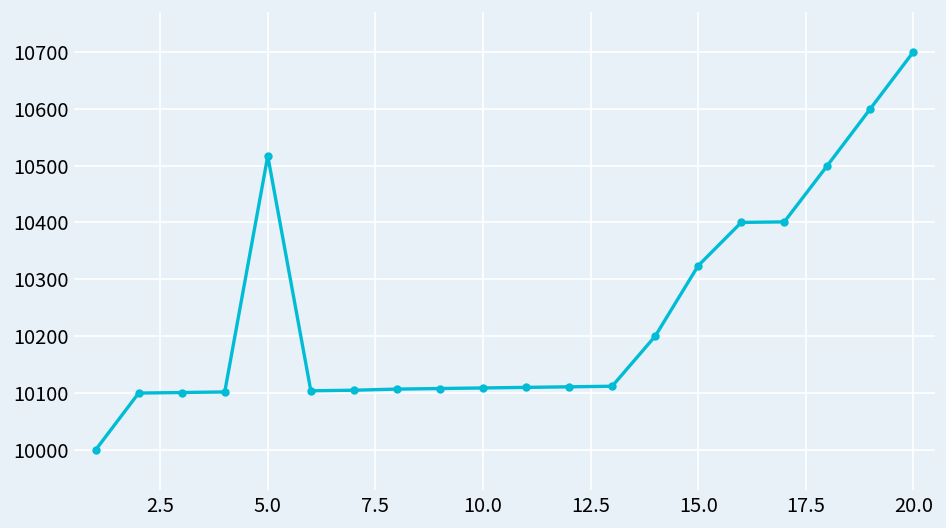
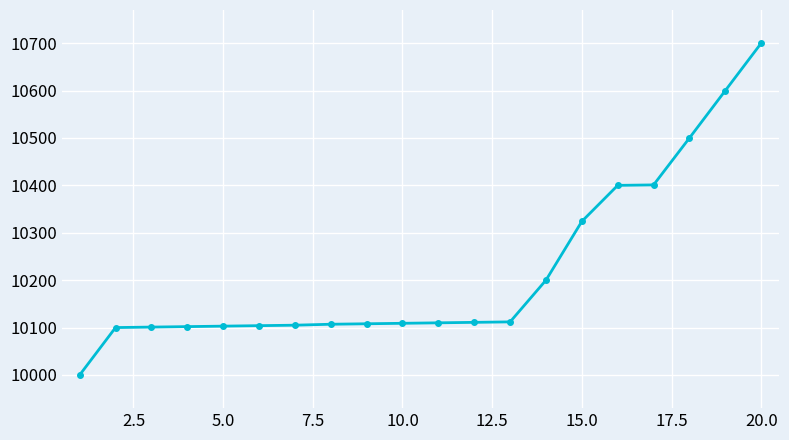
5.0: 10520 -> 10100
